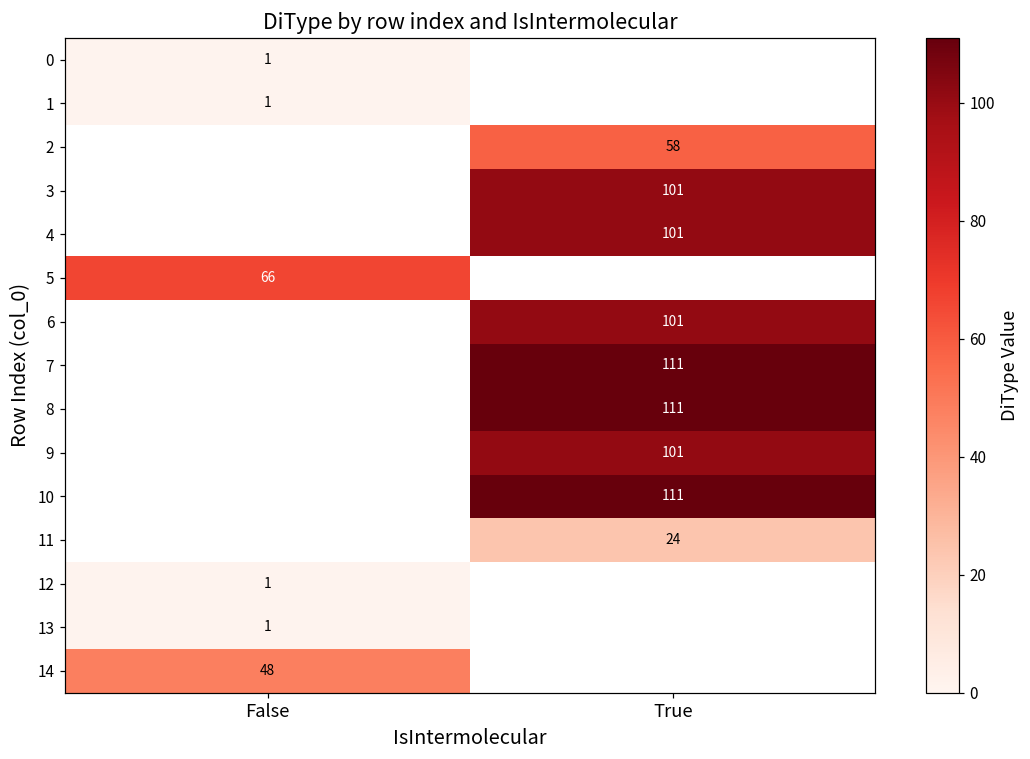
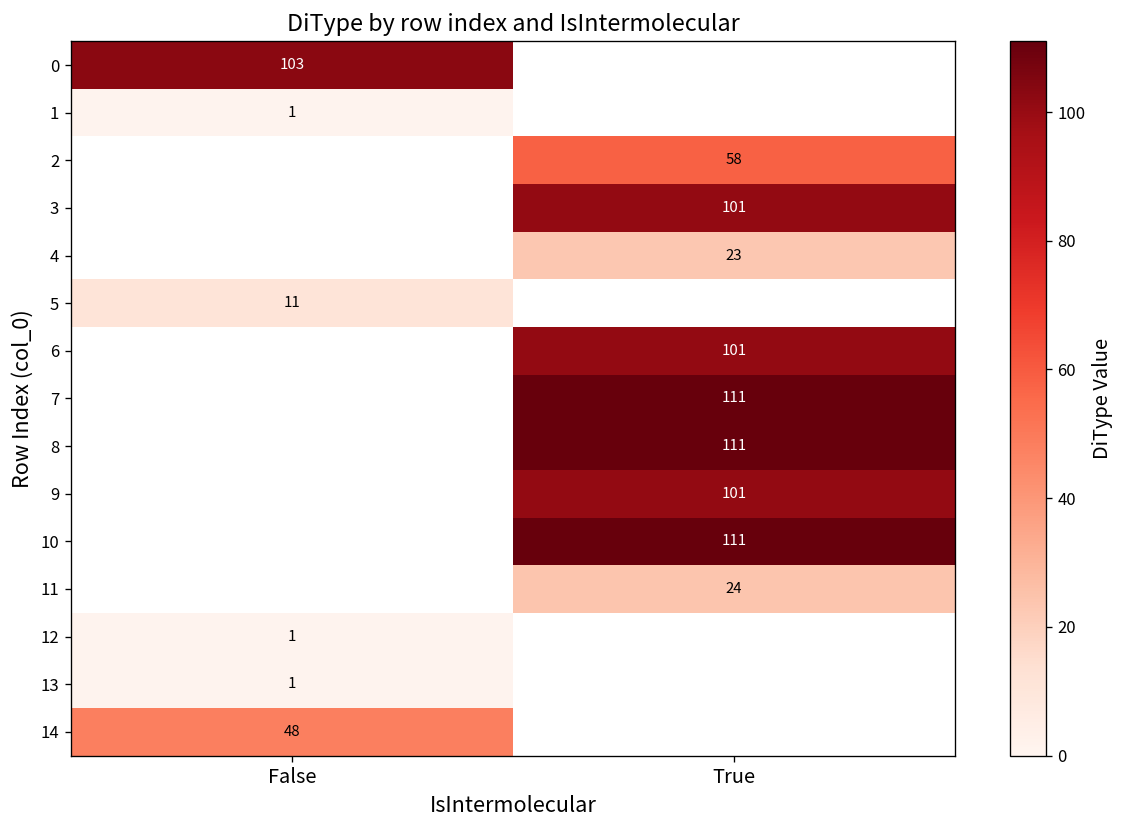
0, False: 1 -> 103
4, True: 101 -> 23
5, False: 66 -> 11
